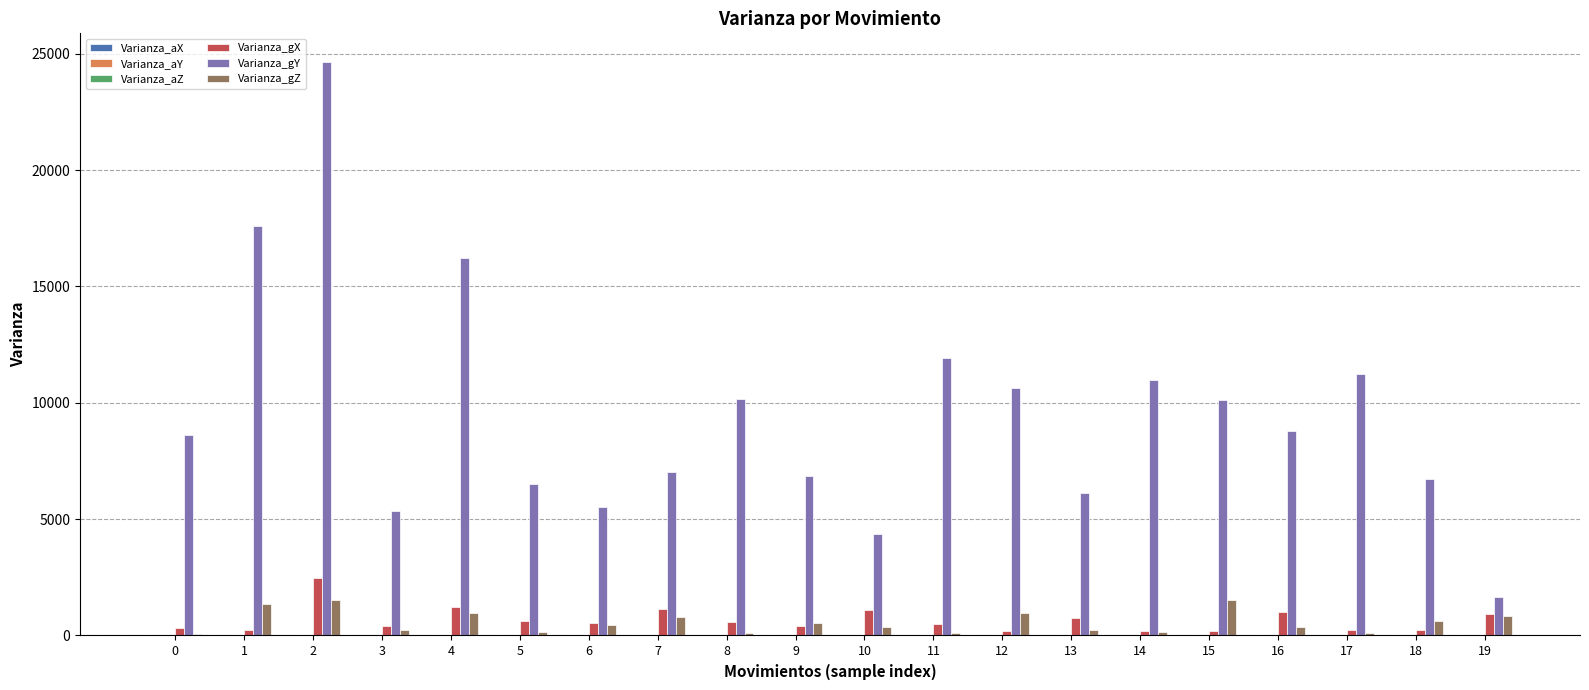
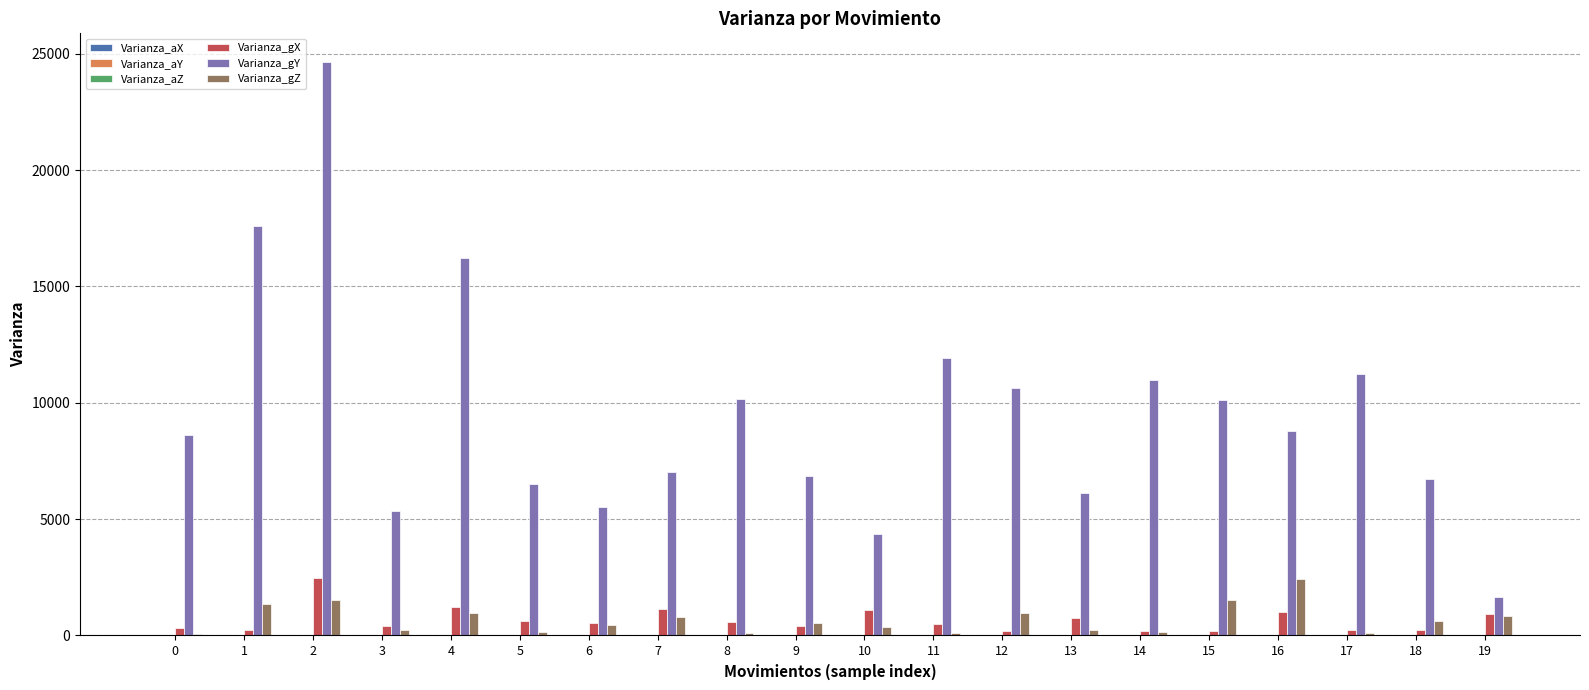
Varianza_gZ, 16: 400 -> 2400
